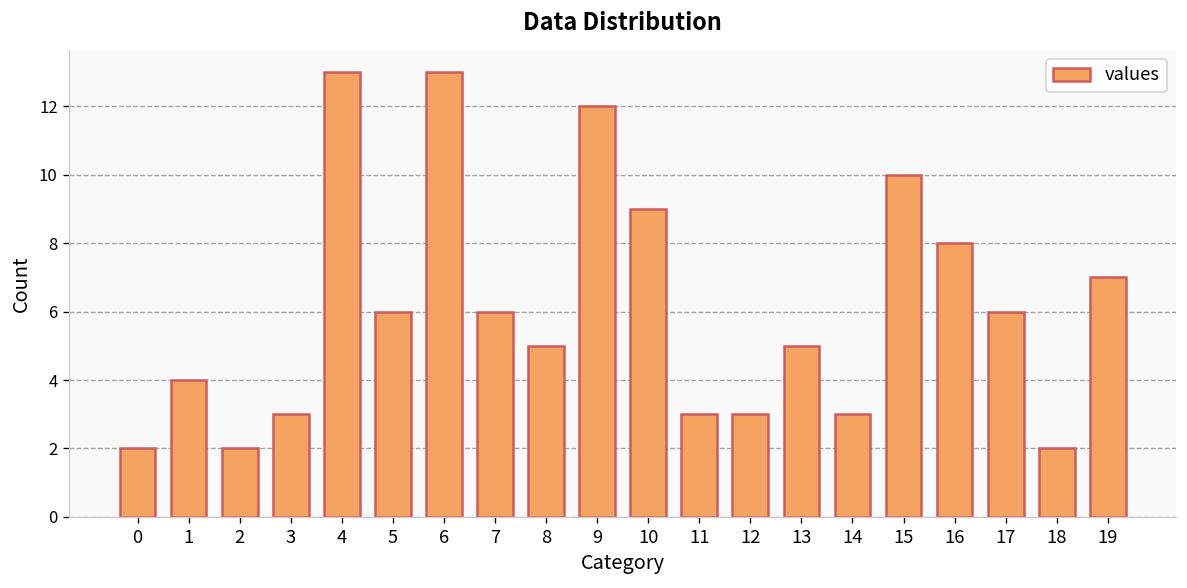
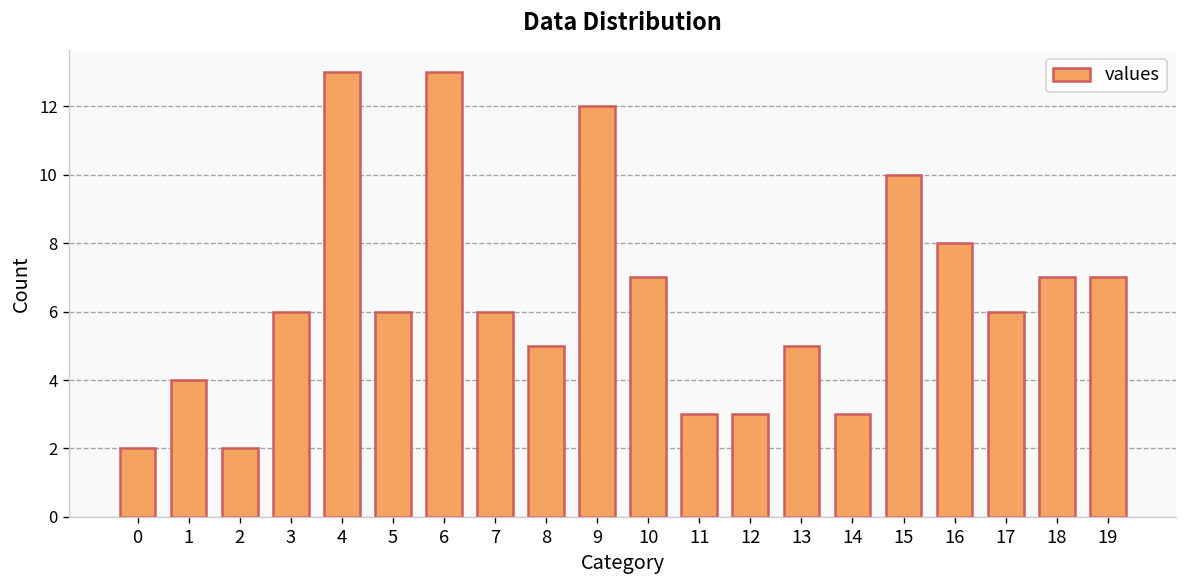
3: 3 -> 6
10: 9 -> 7
18: 2 -> 7
